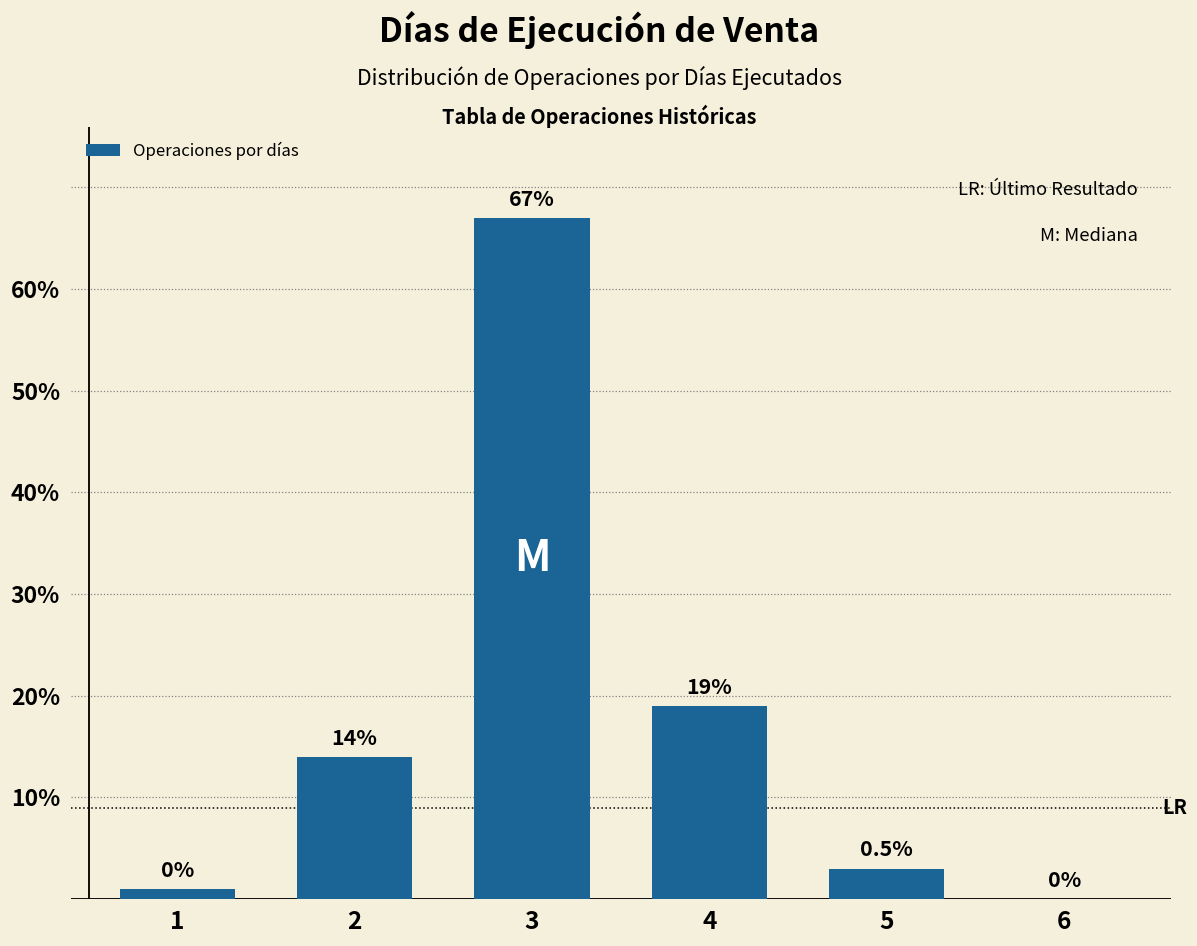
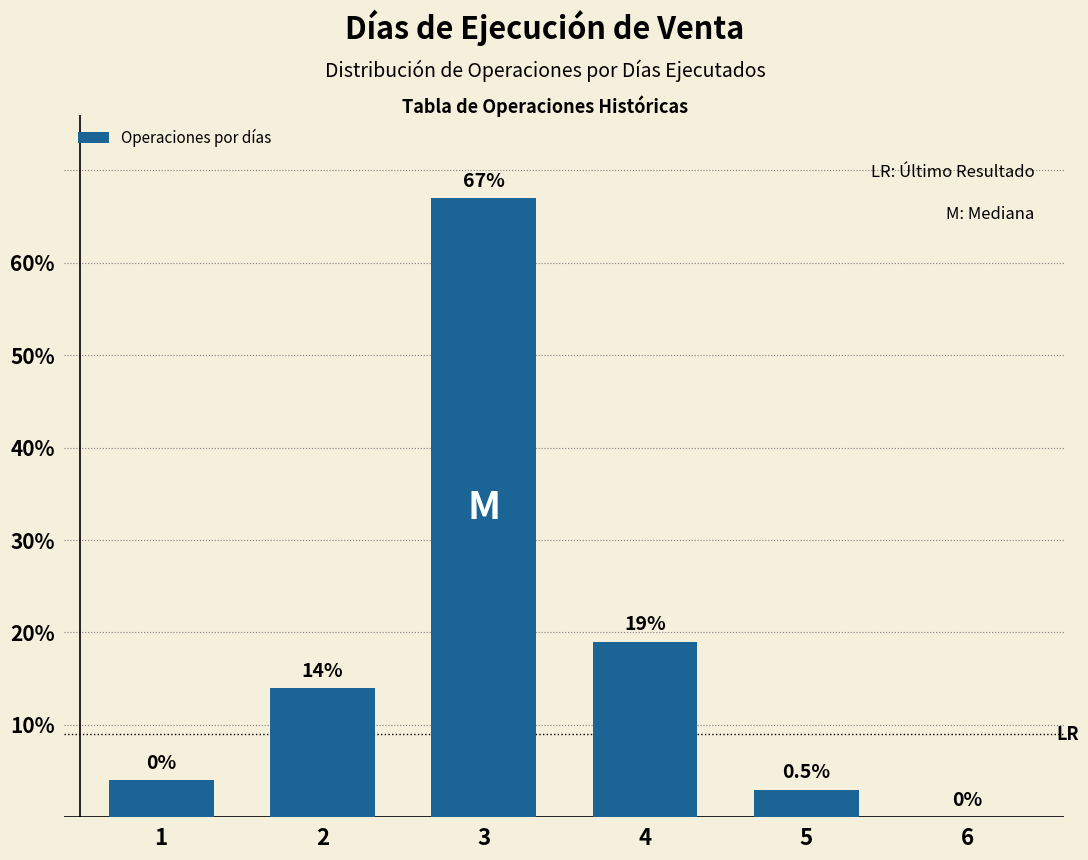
1: 1% -> 4%
